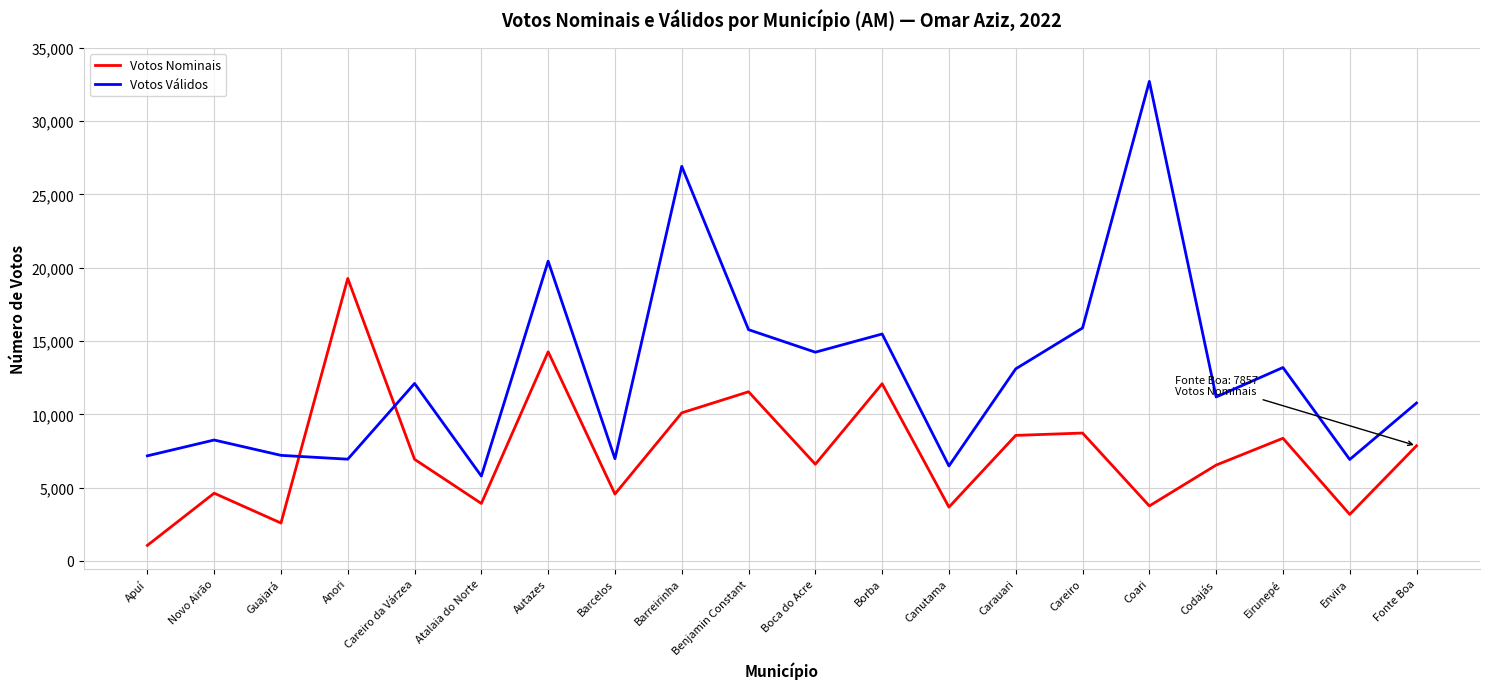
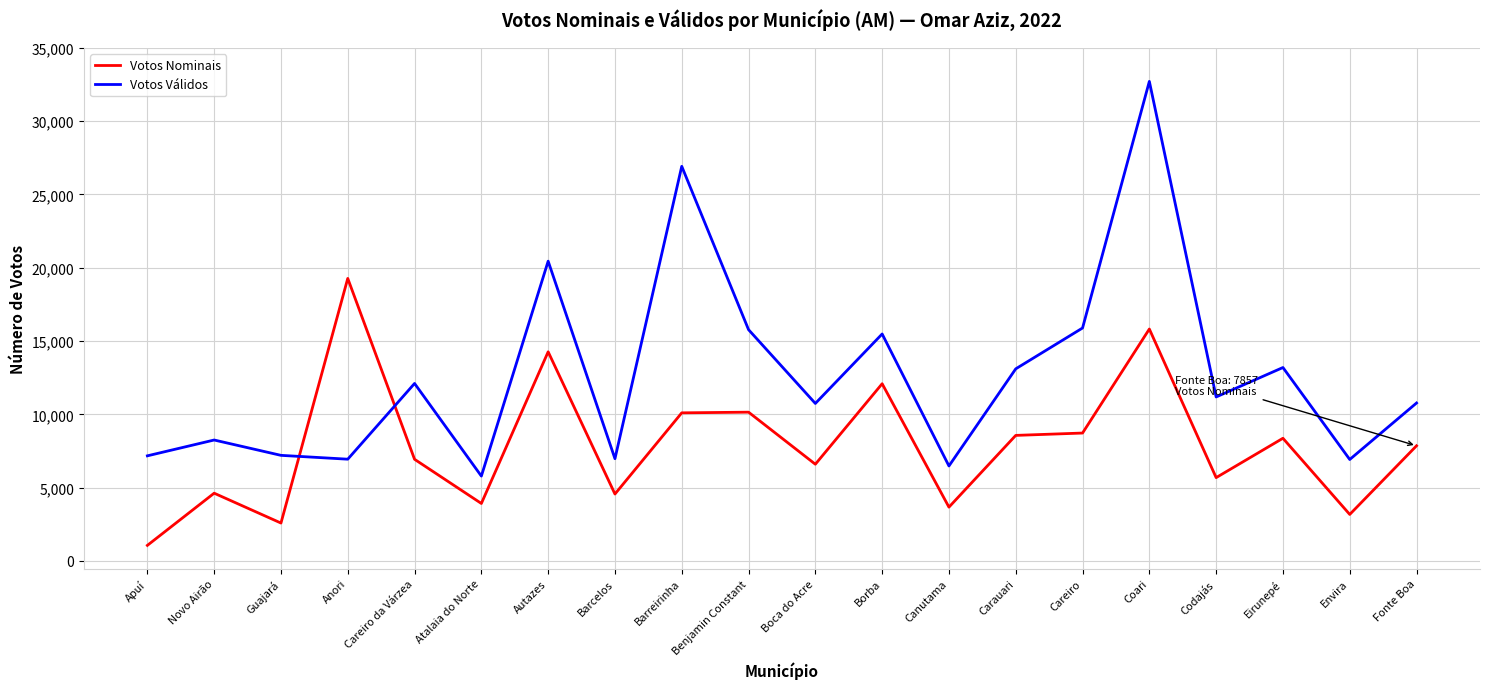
Votos Nominais, Benjamin Constant: 11,500 -> 10,200
Votos Válidos, Boca do Acre: 14,200 -> 10,700
Votos Nominais, Coari: 3,800 -> 15,800
Votos Nominais, Codajás: 6,500 -> 5,700
